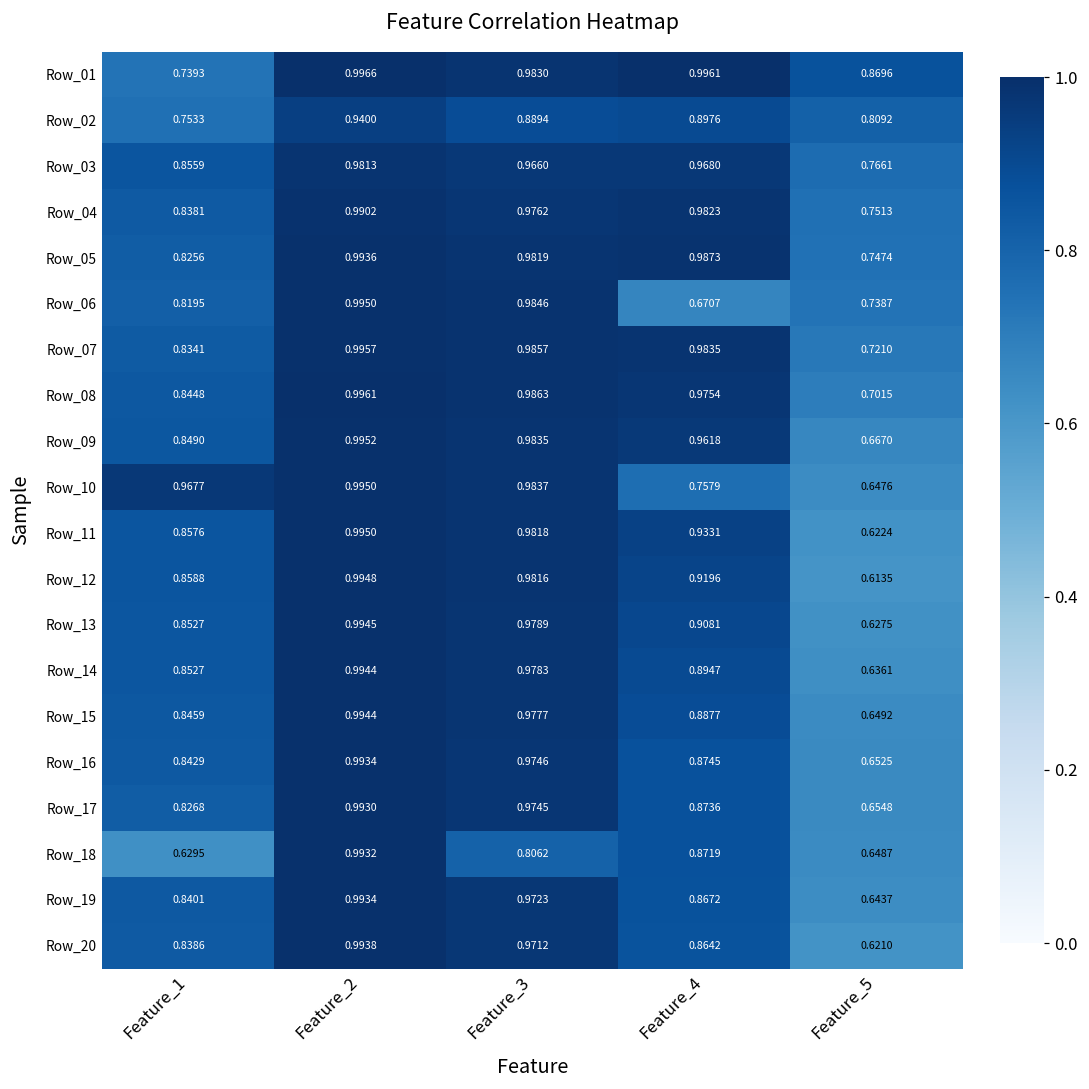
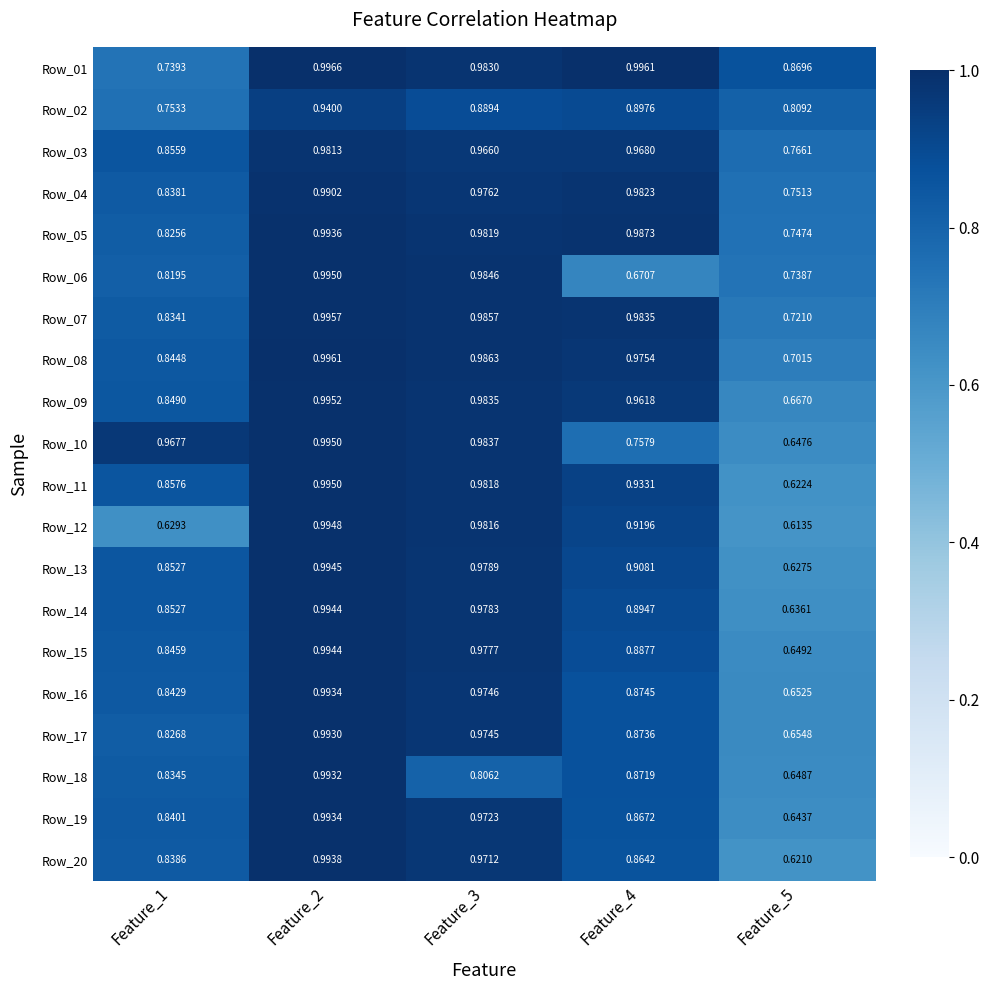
Row_12, Feature_1: 0.8588 -> 0.6293
Row_18, Feature_1: 0.6295 -> 0.8345
